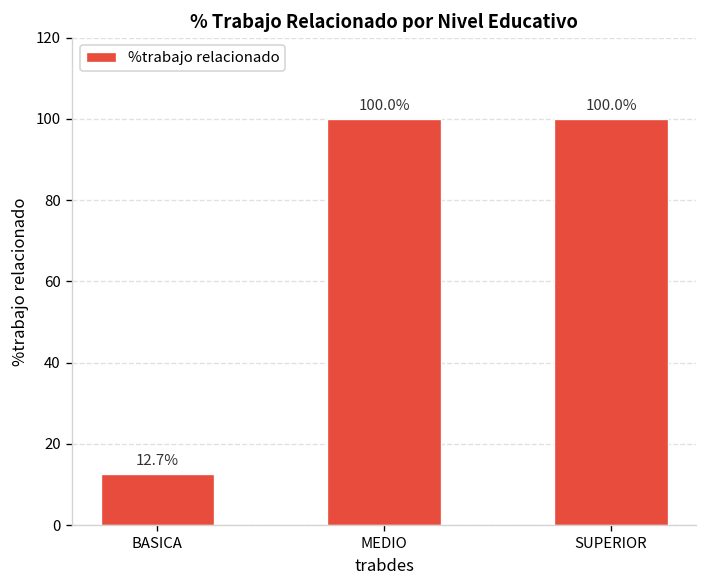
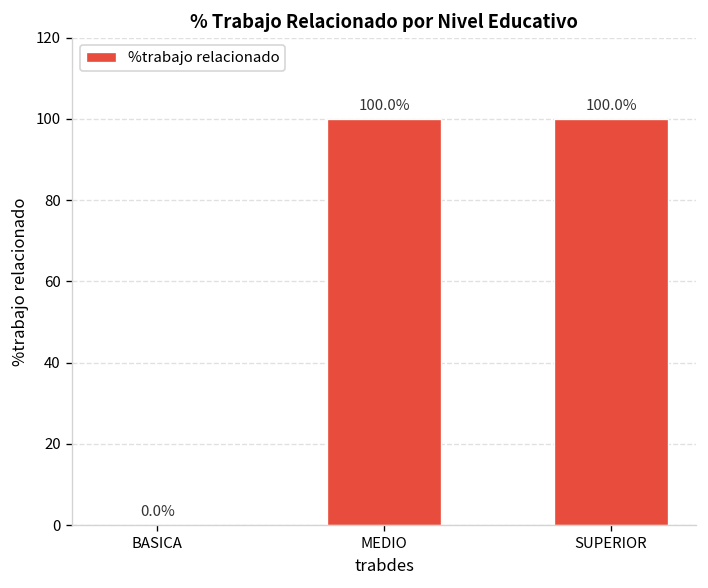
BASICA: 12.7% -> 0.0%
